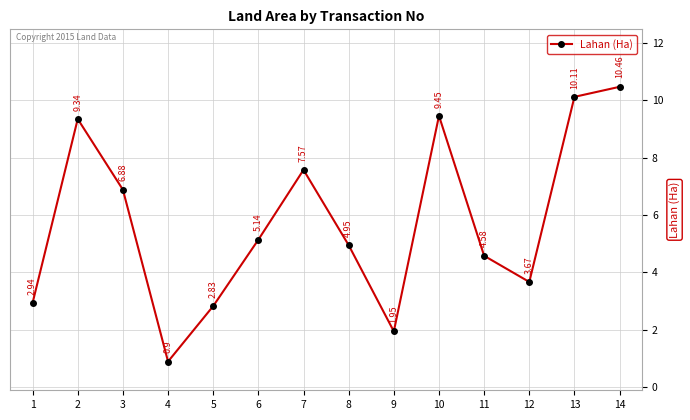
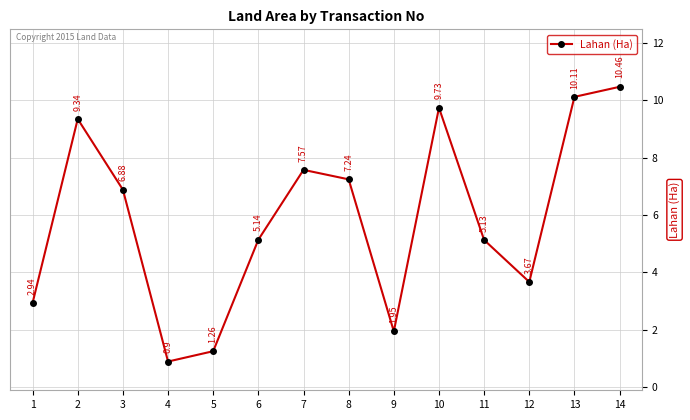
5: 2.83 -> 1.26
8: 4.95 -> 7.24
10: 9.45 -> 9.73
11: 4.58 -> 5.13
